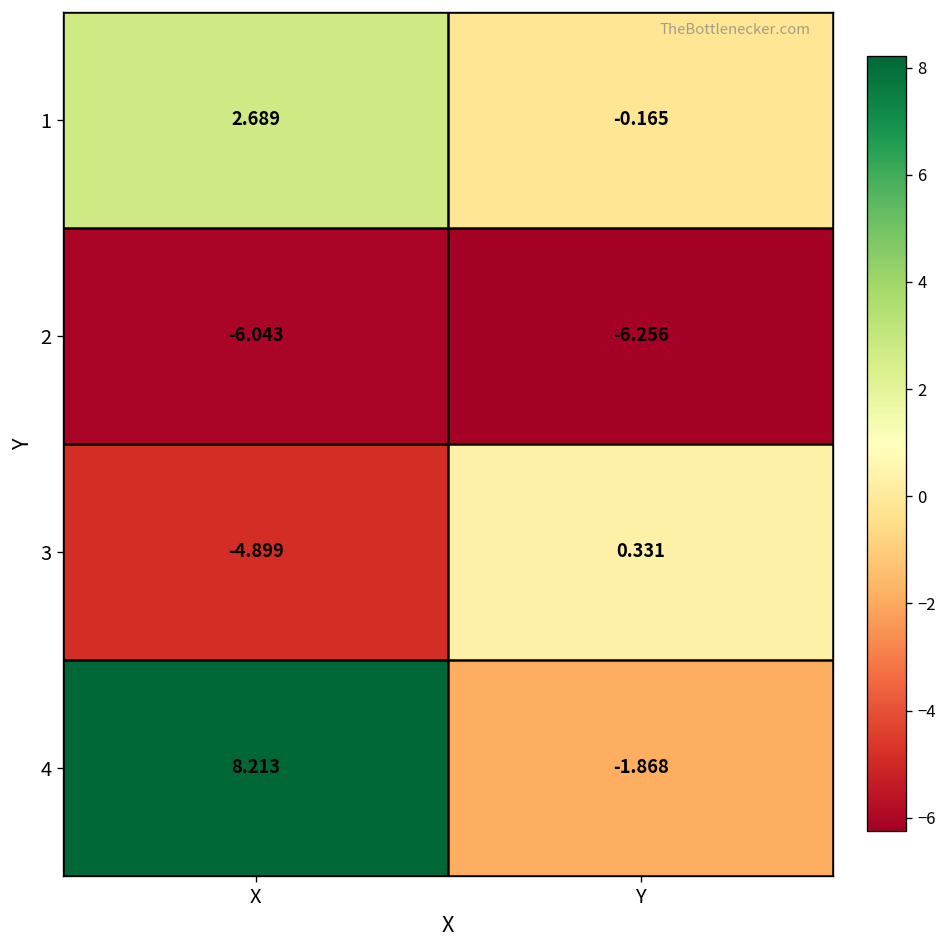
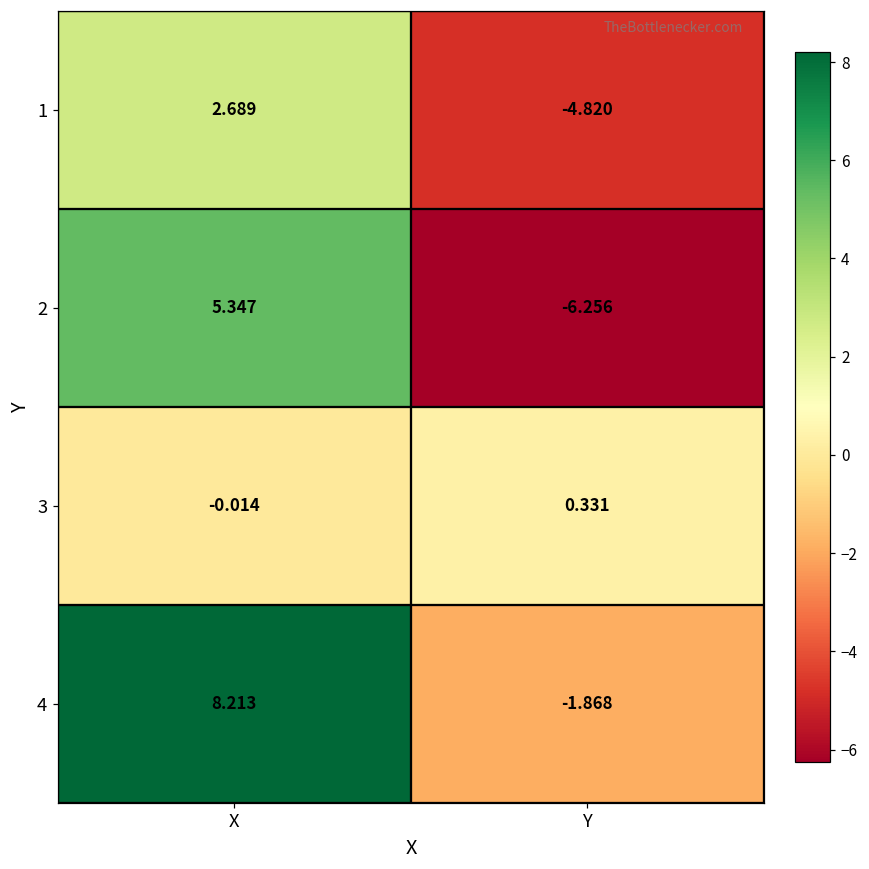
1, Y: -0.165 -> -4.820
2, X: -6.043 -> 5.347
3, X: -4.899 -> -0.014
